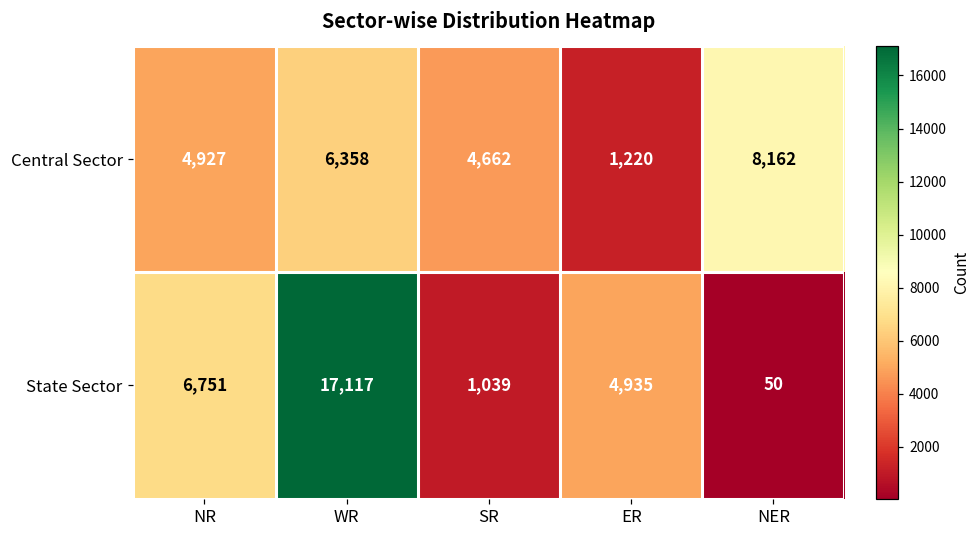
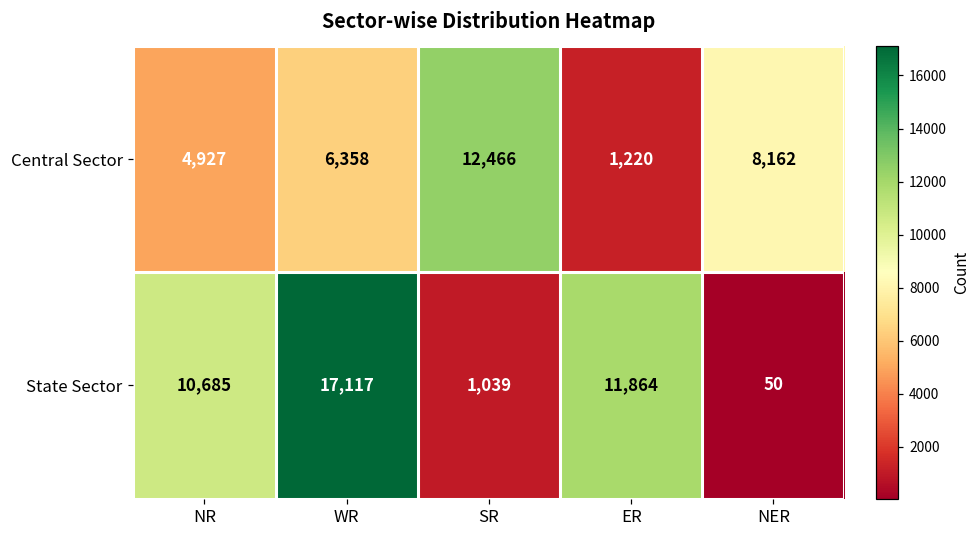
Central Sector, SR: 4,662 -> 12,466
State Sector, NR: 6,751 -> 10,685
State Sector, ER: 4,935 -> 11,864
